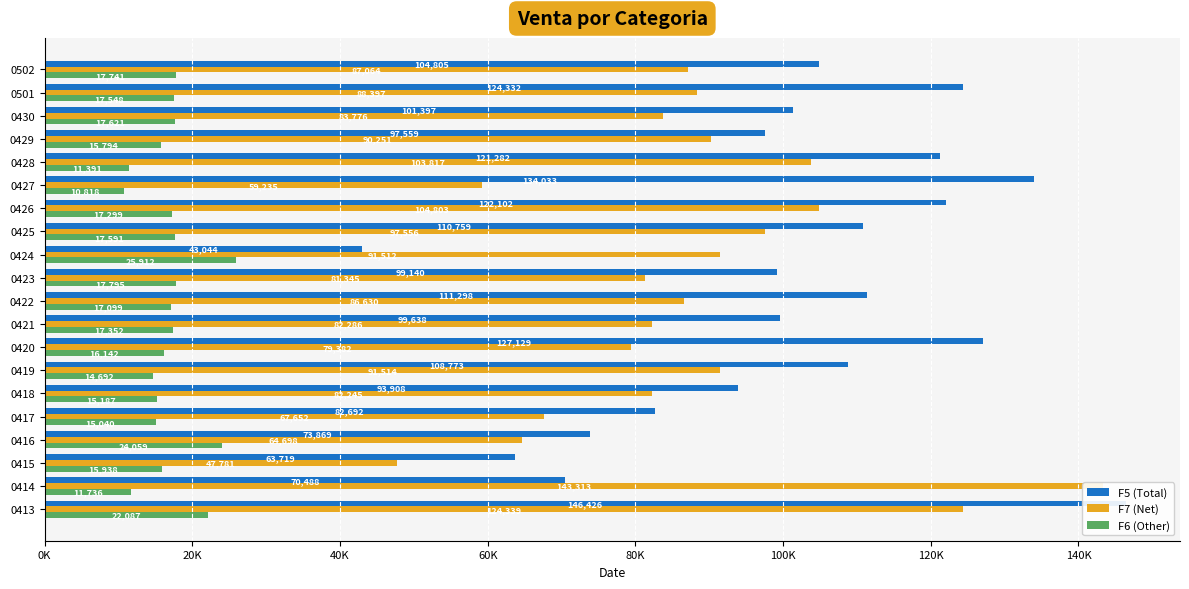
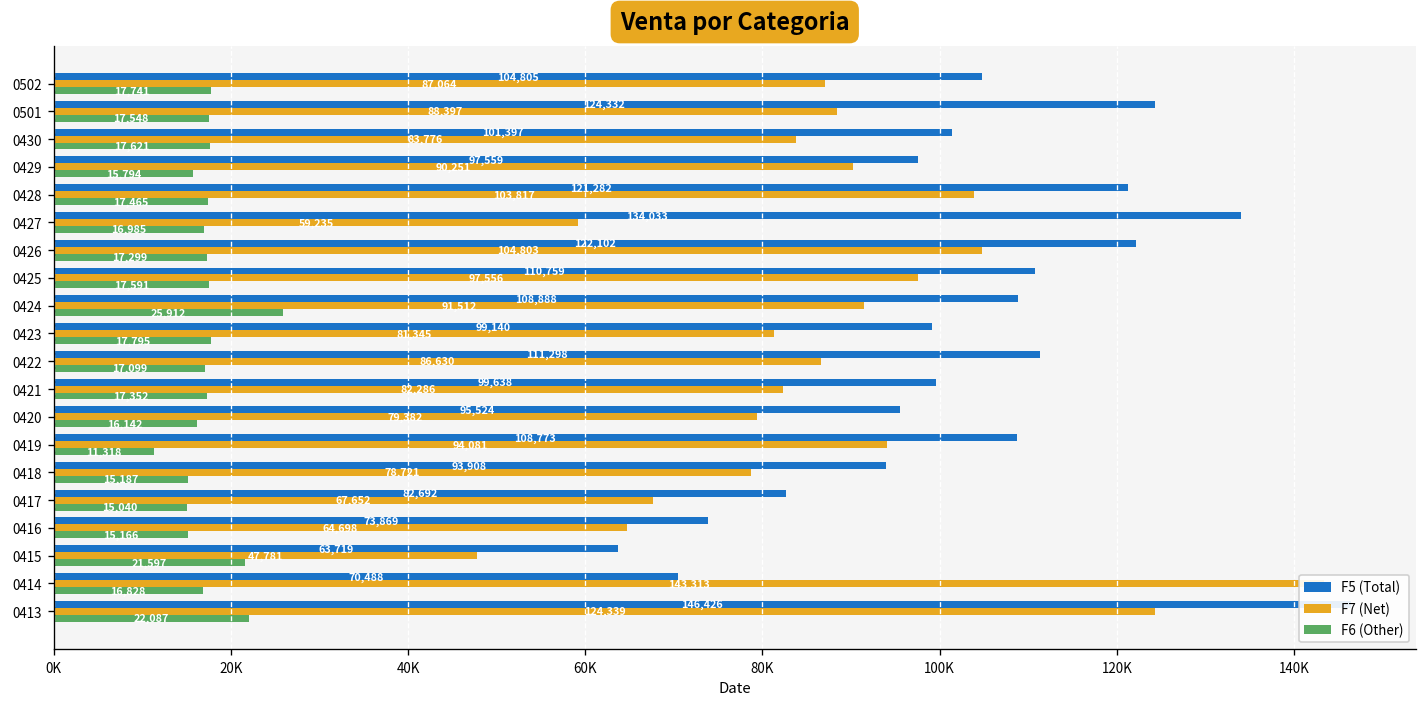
F6 (Other), 0428: 11,391 -> 17,465
F6 (Other), 0427: 10,818 -> 16,985
F5 (Total), 0424: 43,044 -> 108,888
F5 (Total), 0420: 127,129 -> 95,524
F7 (Net), 0419: 91,514 -> 94,081
F6 (Other), 0419: 14,692 -> 11,318
F7 (Net), 0418: 82,245 -> 78,721
F6 (Other), 0416: 24,059 -> 15,166
F6 (Other), 0415: 15,938 -> 21,597
F6 (Other), 0414: 11,736 -> 16,828
